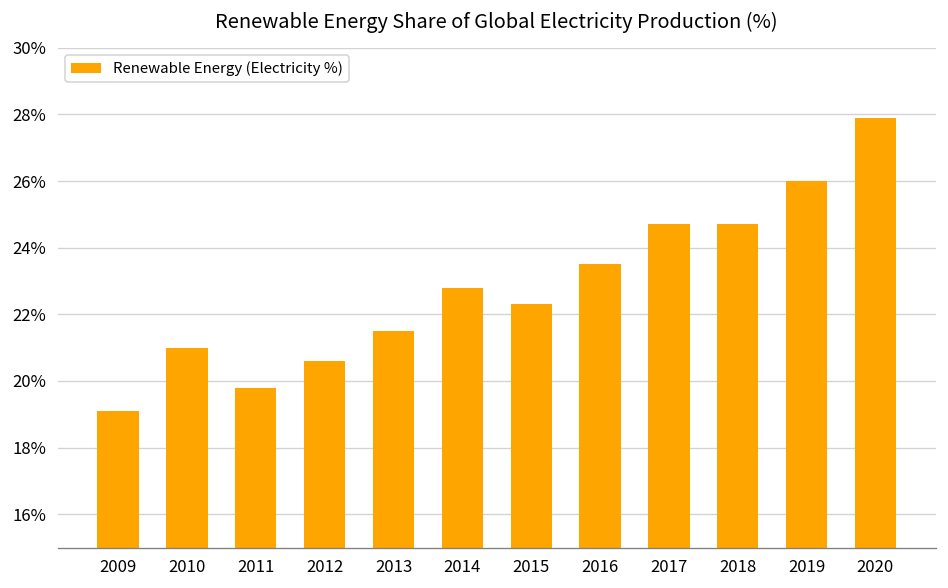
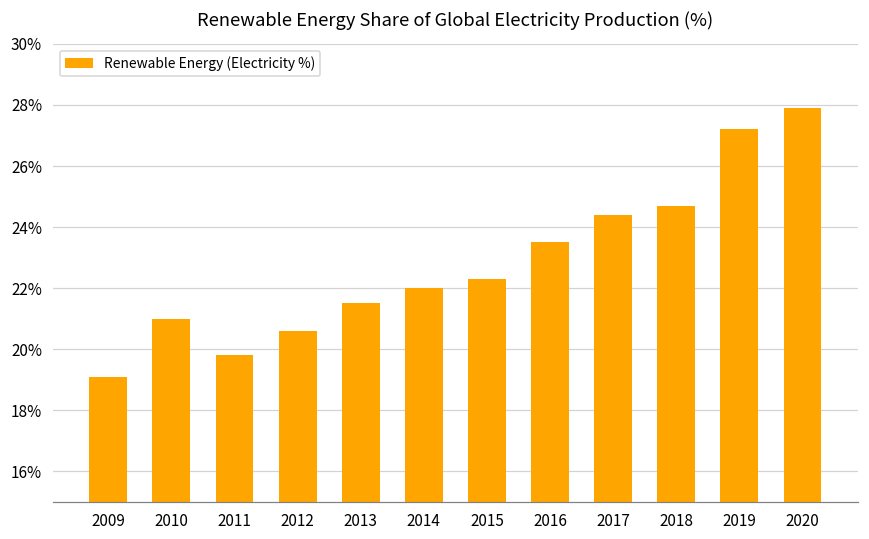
2014: 22.8% -> 22.0%
2017: 24.7% -> 24.4%
2019: 26.0% -> 27.2%
